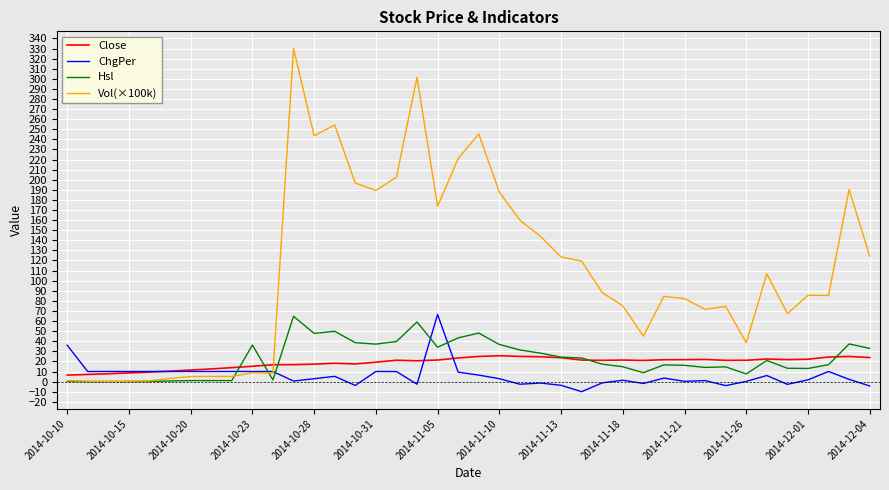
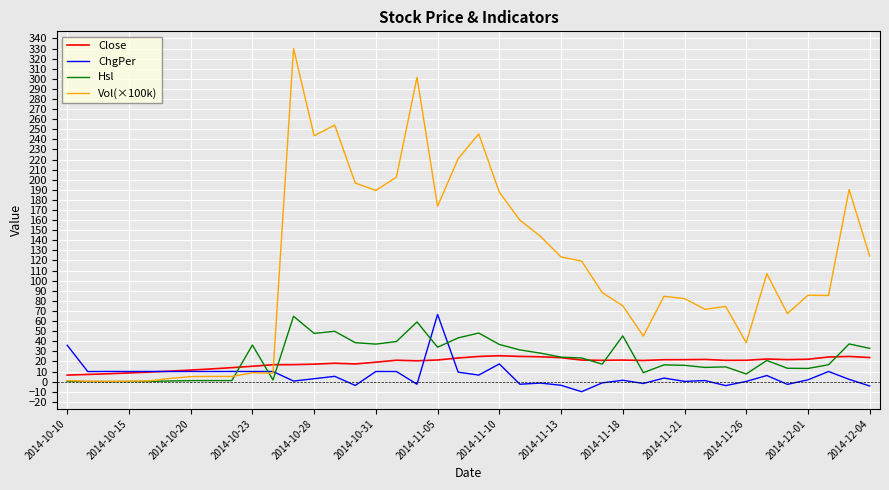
ChgPer, 2014-11-10: 3 -> 18
Hsl, 2014-11-18: 15 -> 45
